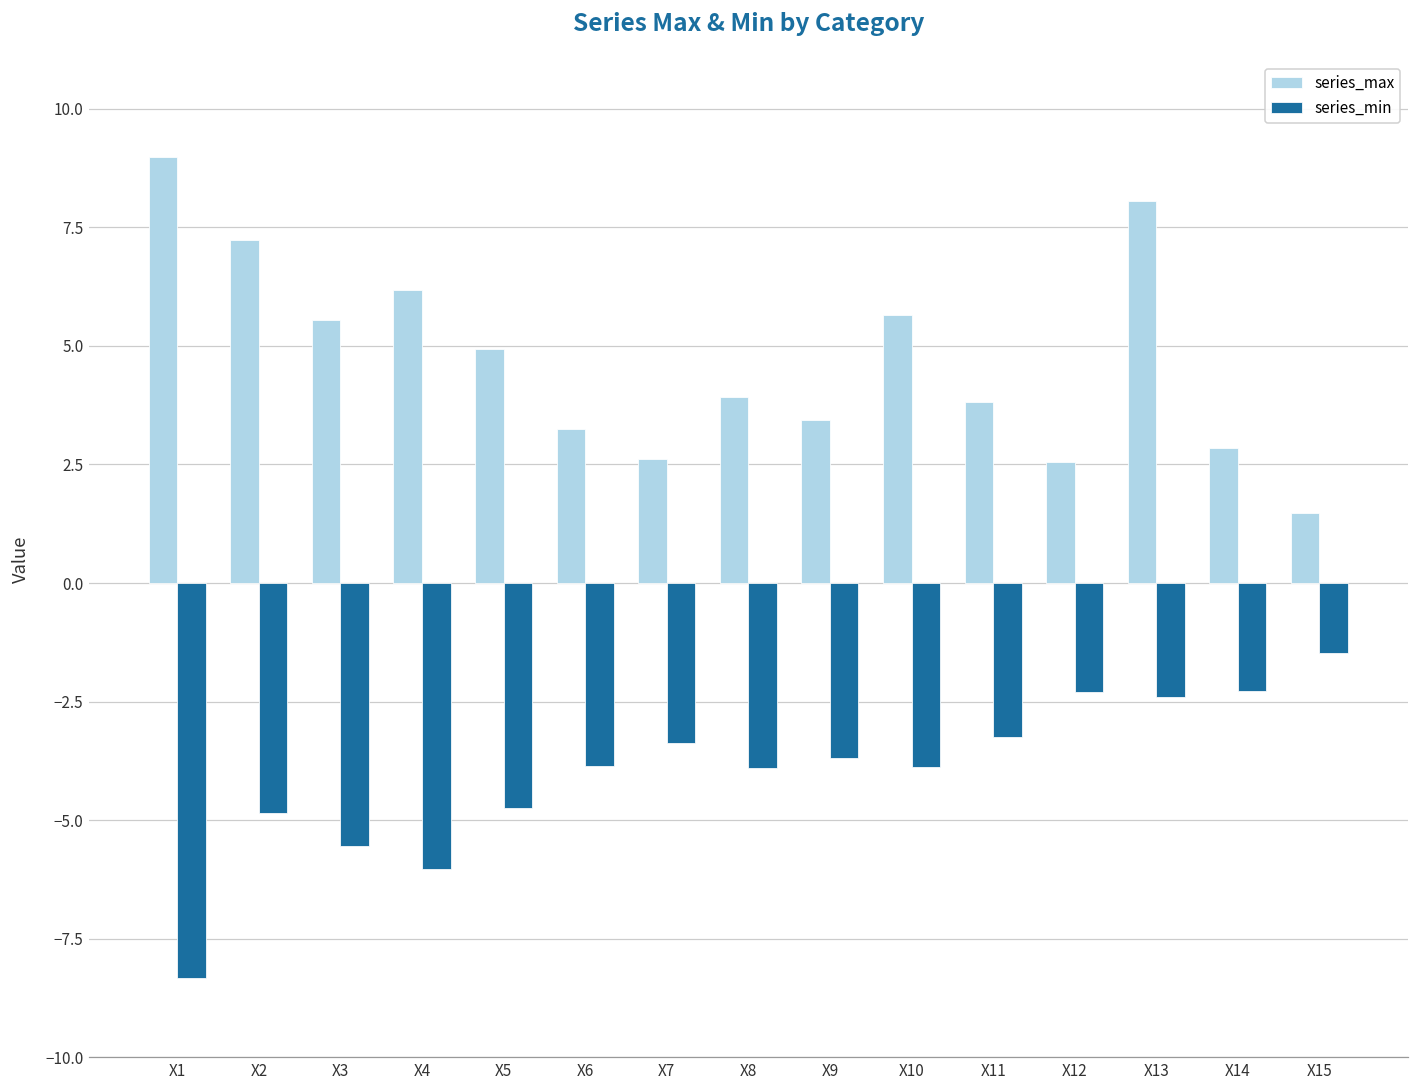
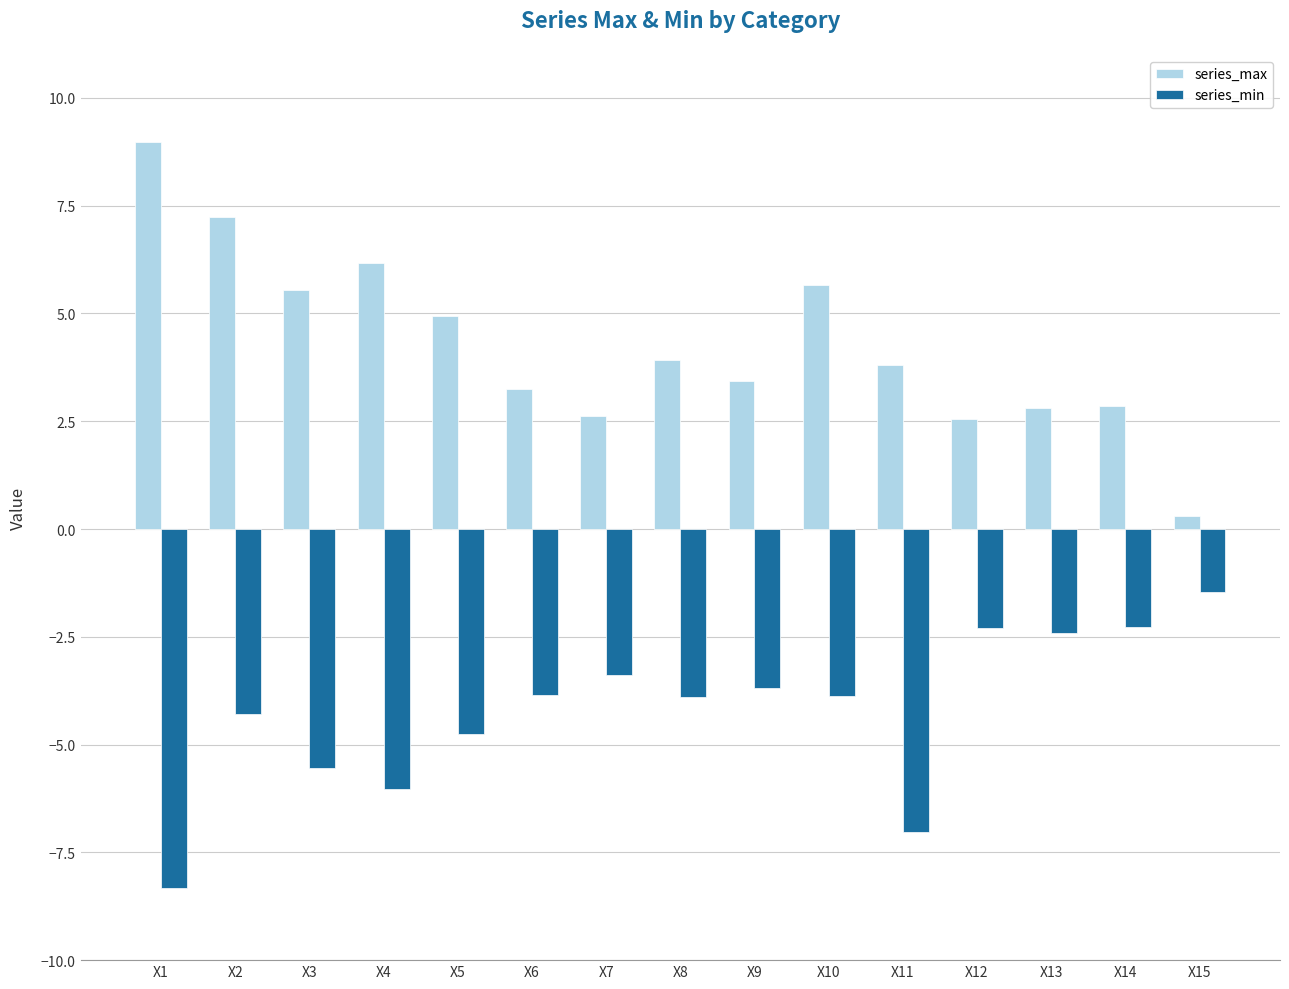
series_min, X2: -4.8 -> -4.3
series_min, X11: -3.3 -> -7.0
series_max, X13: 8.1 -> 2.8
series_max, X15: 1.5 -> 0.3
